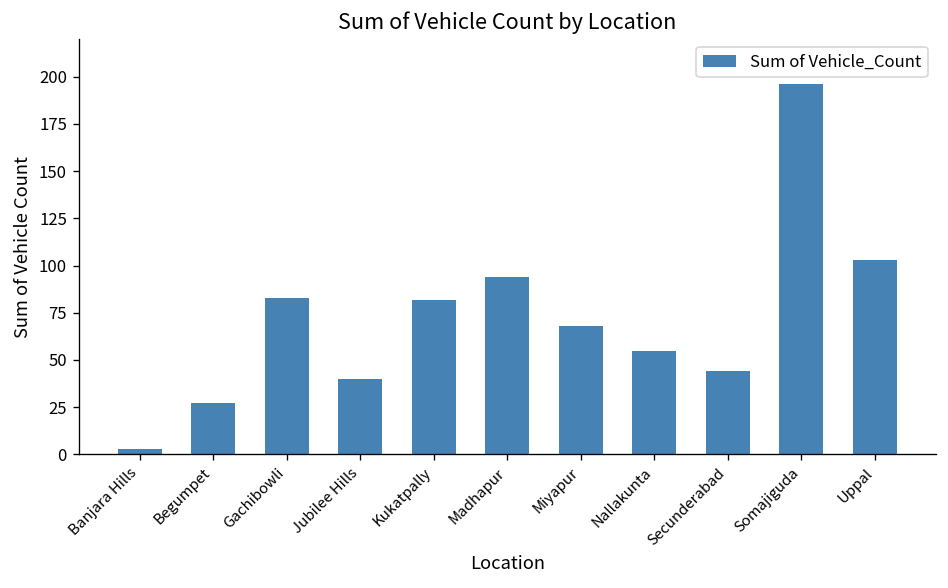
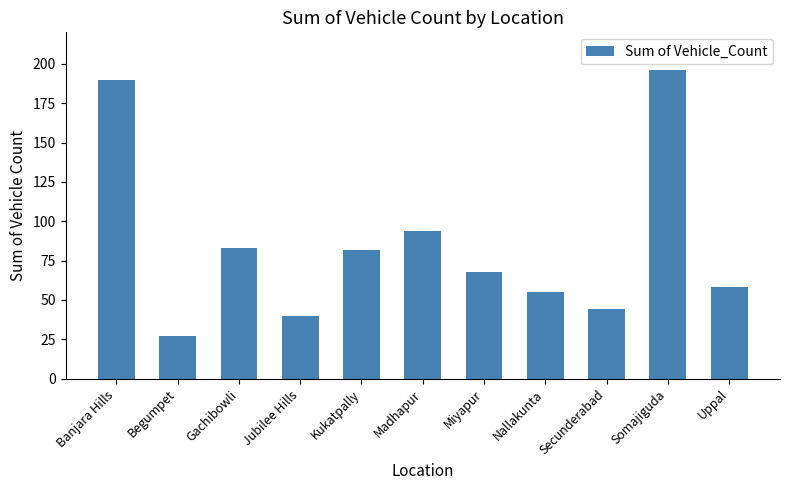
Banjara Hills: 3 -> 190
Uppal: 103 -> 58
